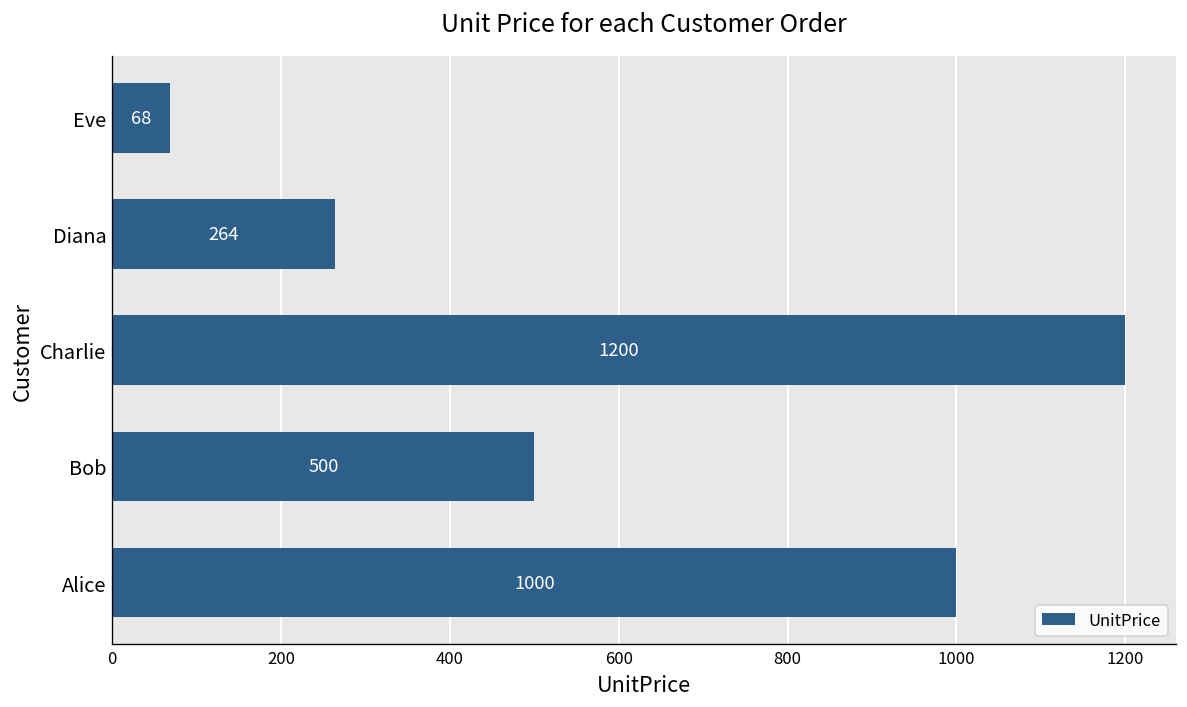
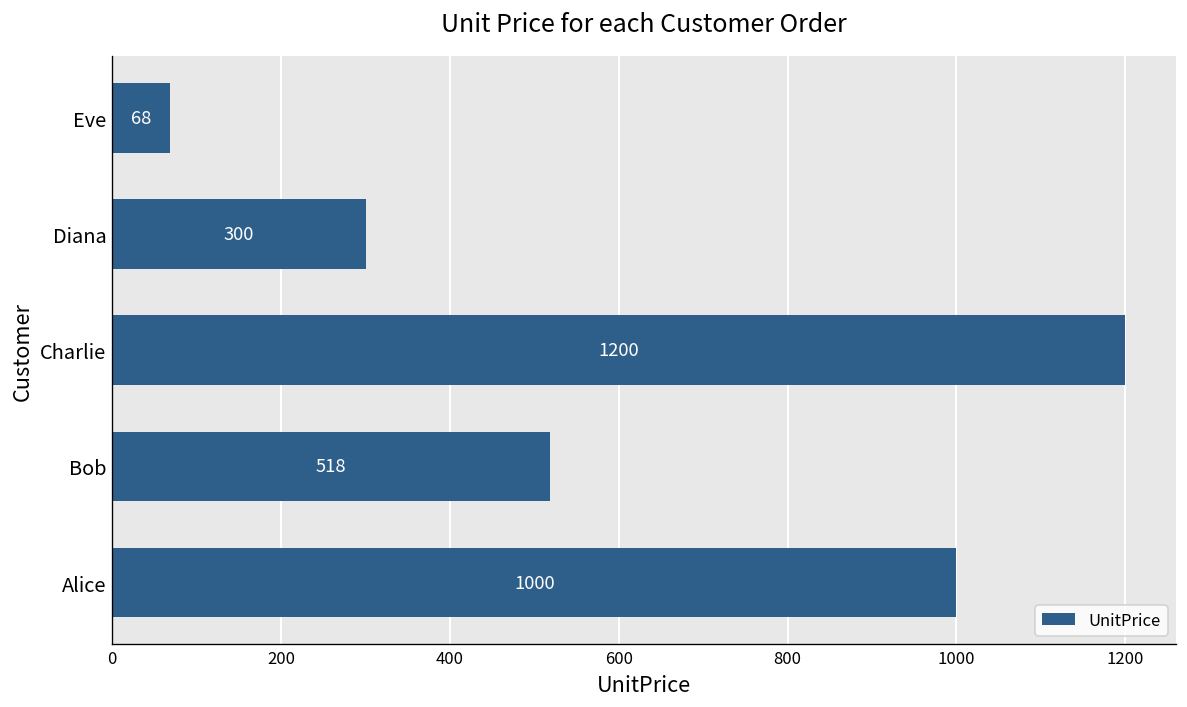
Diana: 264 -> 300
Bob: 500 -> 518
